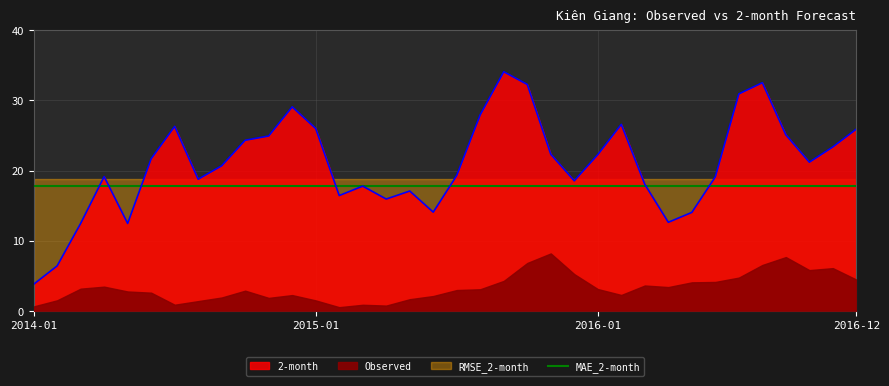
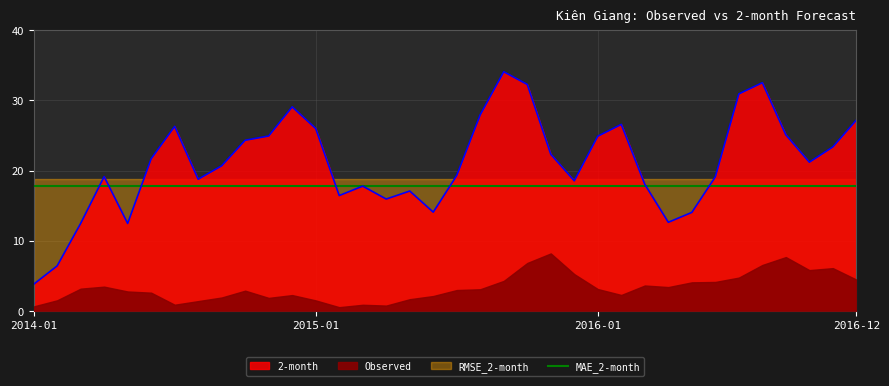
2-month, 2016-01: 22 -> 25
2-month, 2016-12: 26 -> 27
